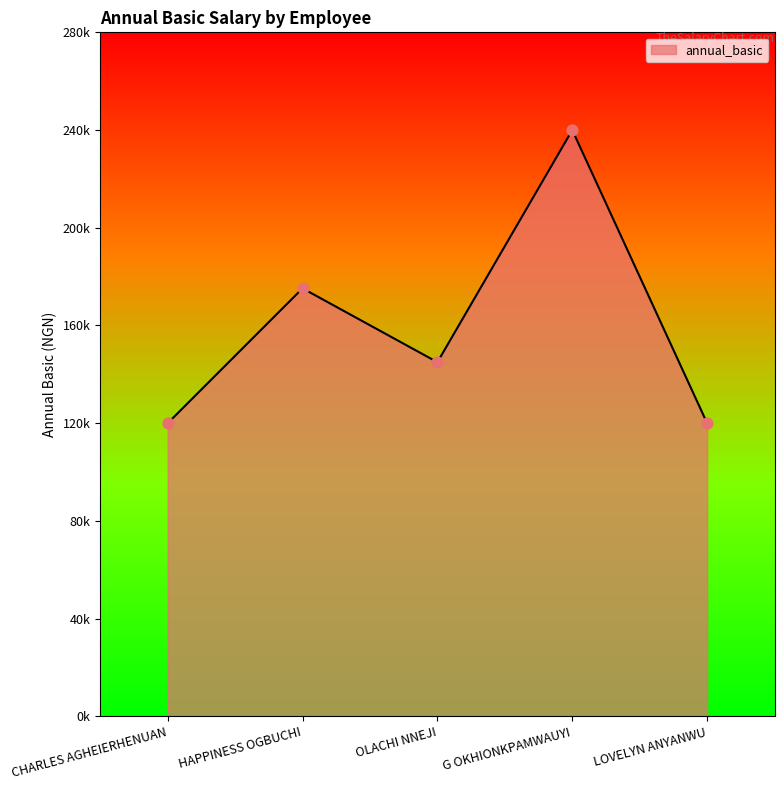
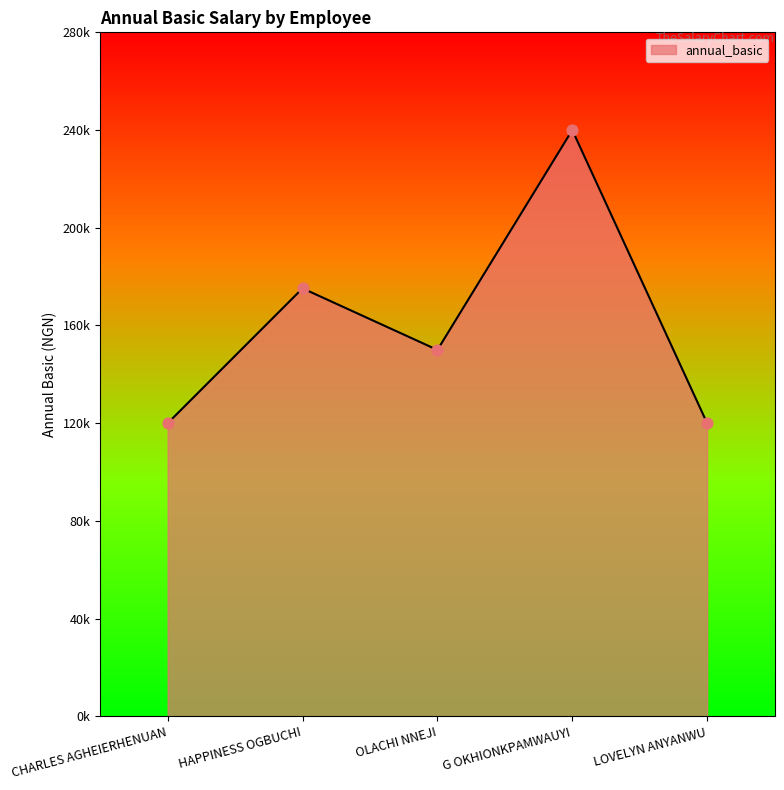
OLACHI NNEJI: 145000 -> 150000
